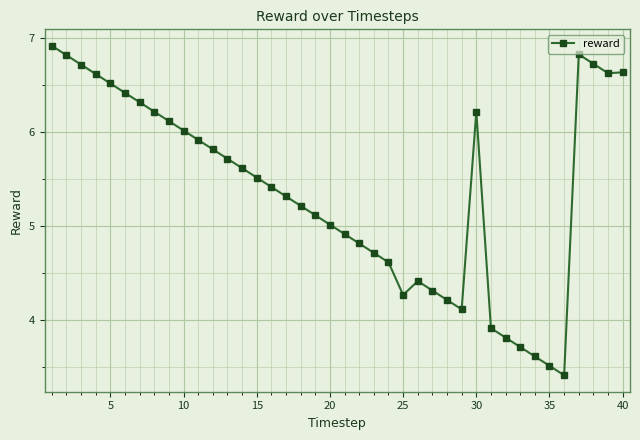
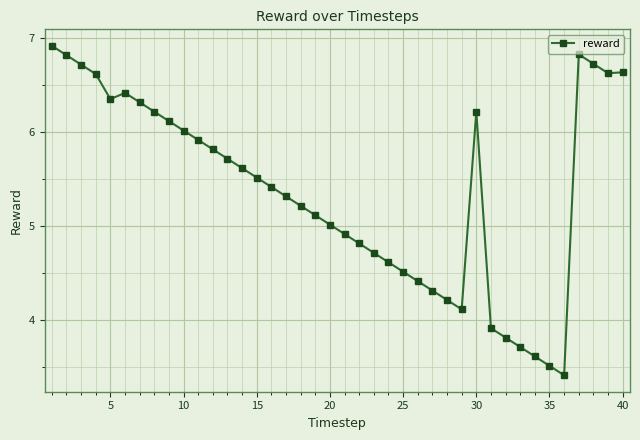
5: 6.5 -> 6.4
25: 4.3 -> 4.5
